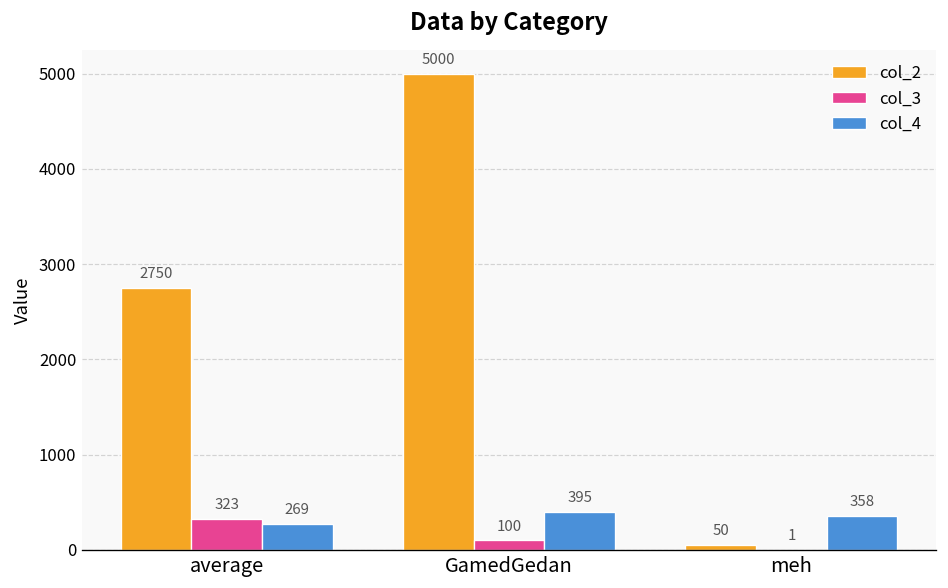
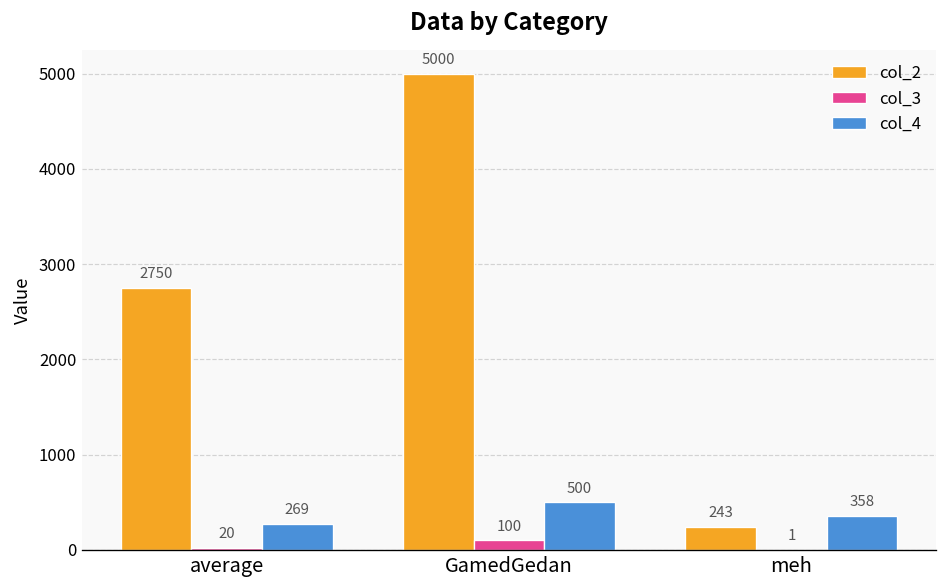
col_3, average: 323 -> 20
col_4, GamedGedan: 395 -> 500
col_2, meh: 50 -> 243
